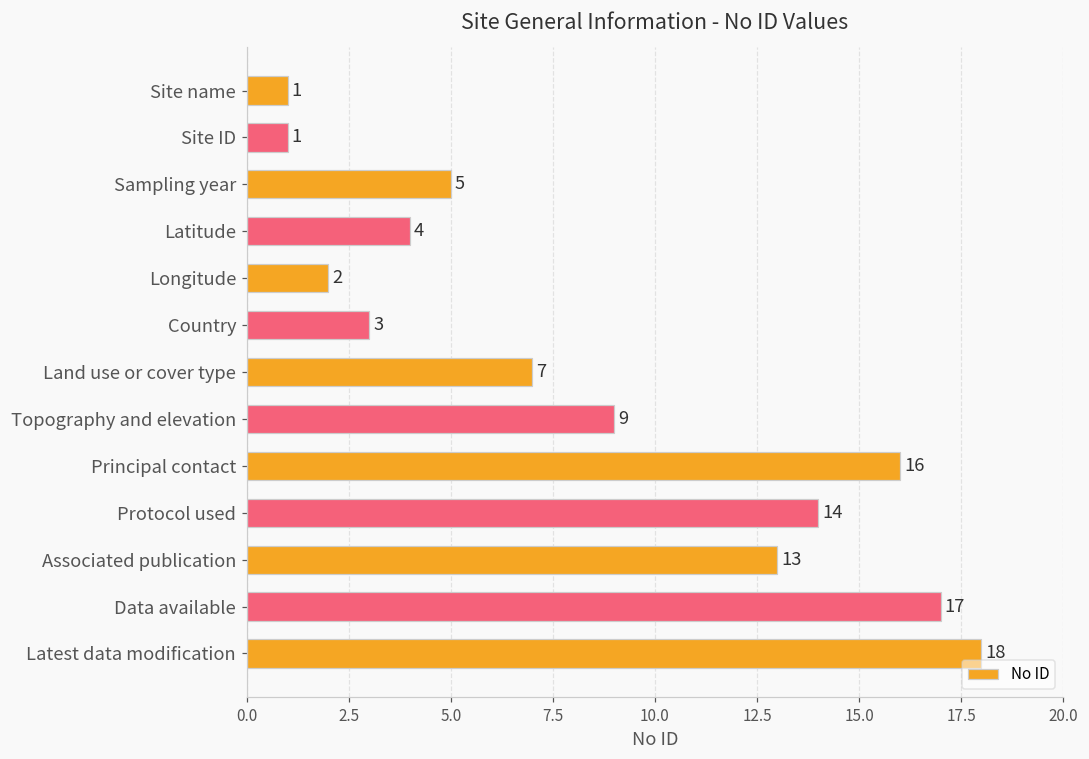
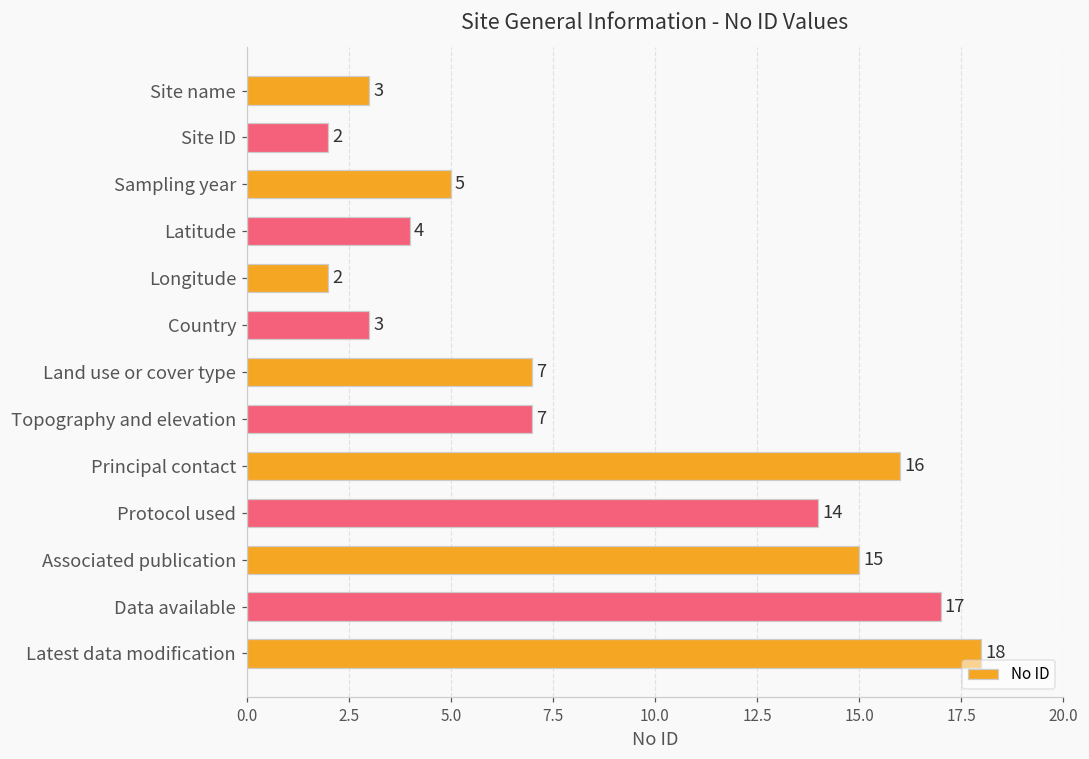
Site name: 1 -> 3
Site ID: 1 -> 2
Topography and elevation: 9 -> 7
Associated publication: 13 -> 15
